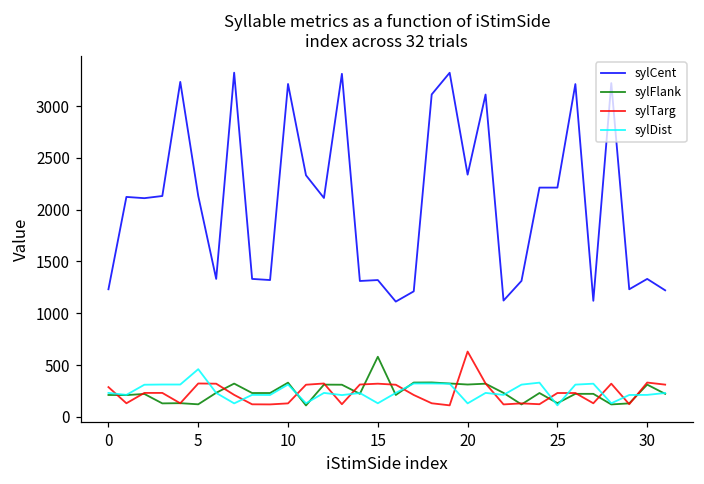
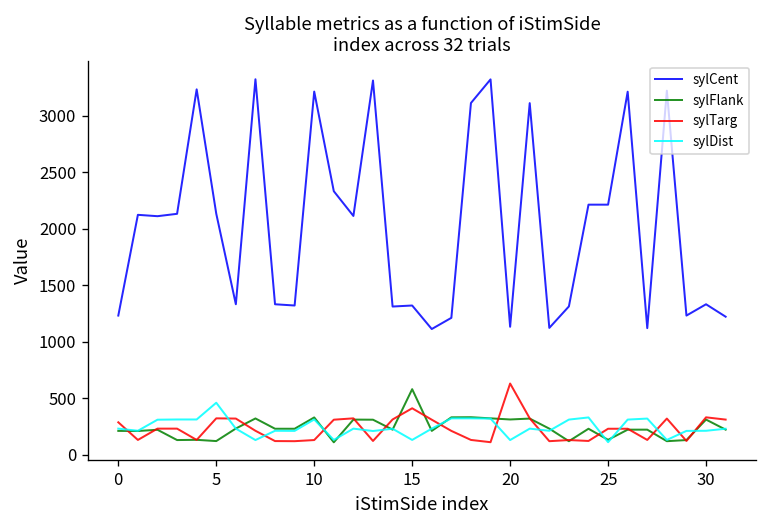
sylTarg, 15: 300 -> 400
sylCent, 20: 2300 -> 1100
